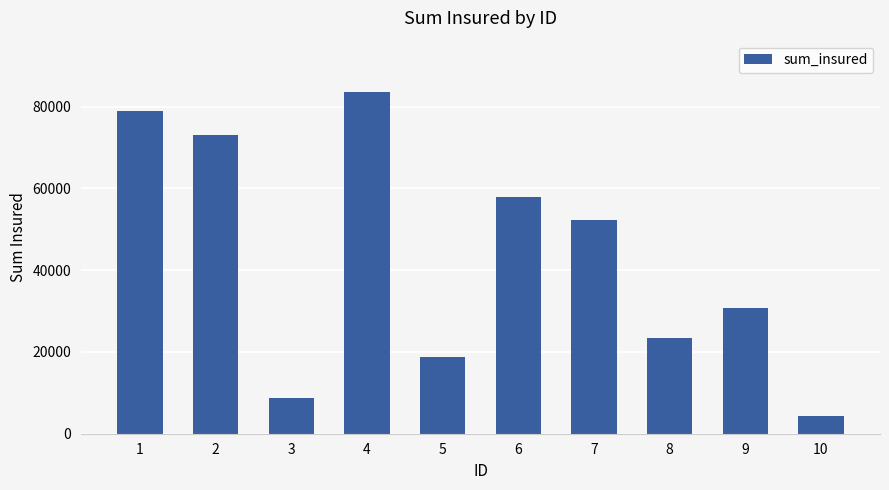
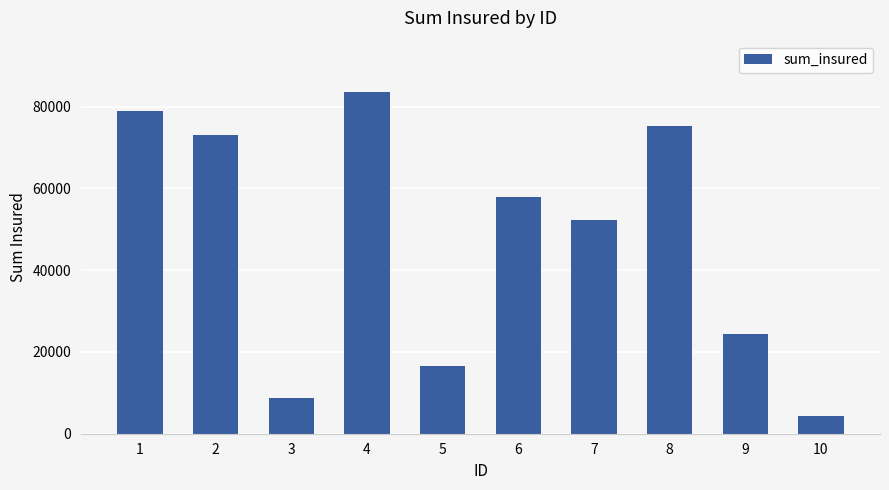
5: 19000 -> 17000
8: 23000 -> 75000
9: 31000 -> 24000
